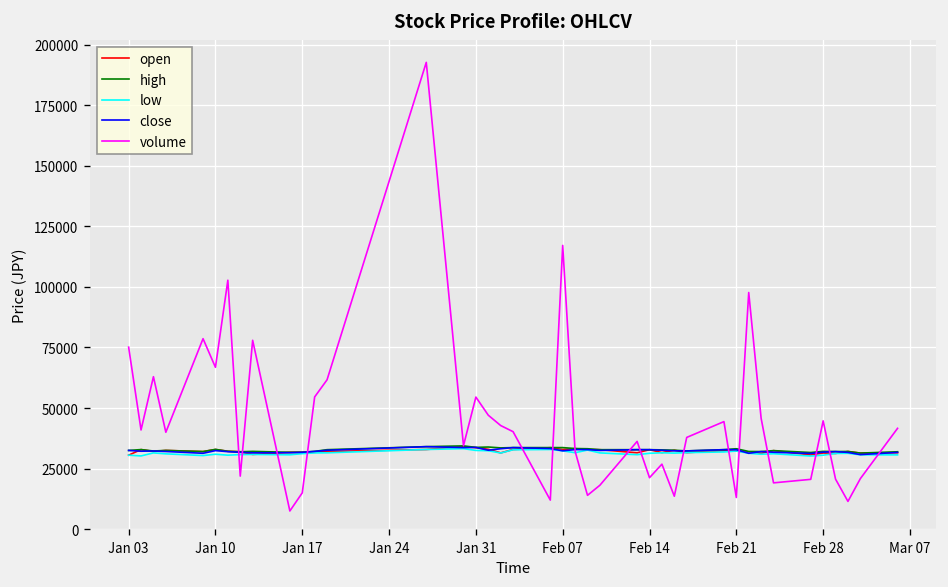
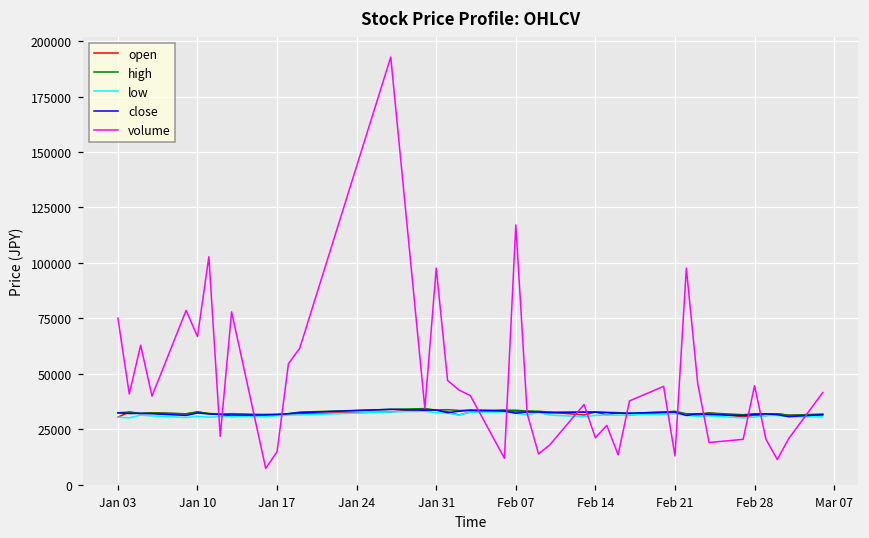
volume, Jan 31: 55000 -> 98000
